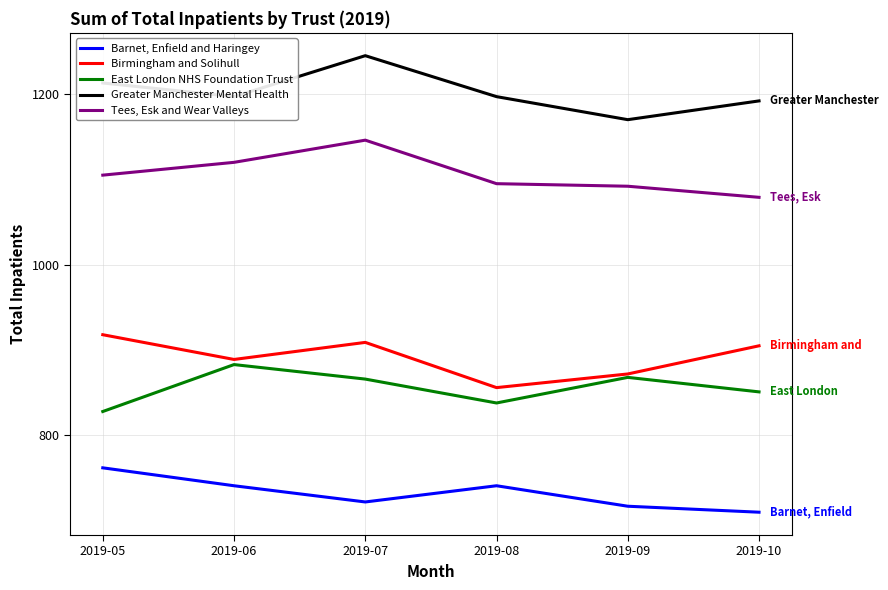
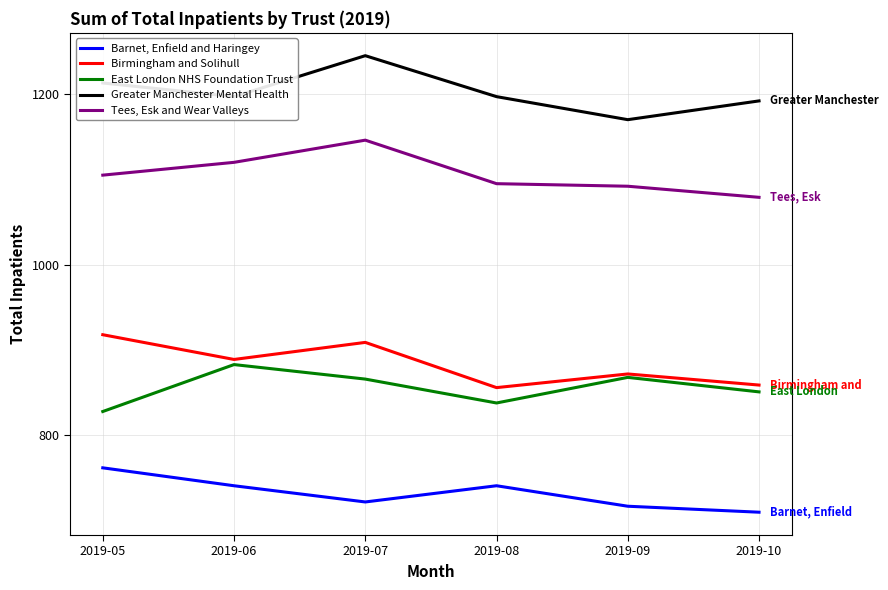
Birmingham and Solihull, 2019-10: 910 -> 860
